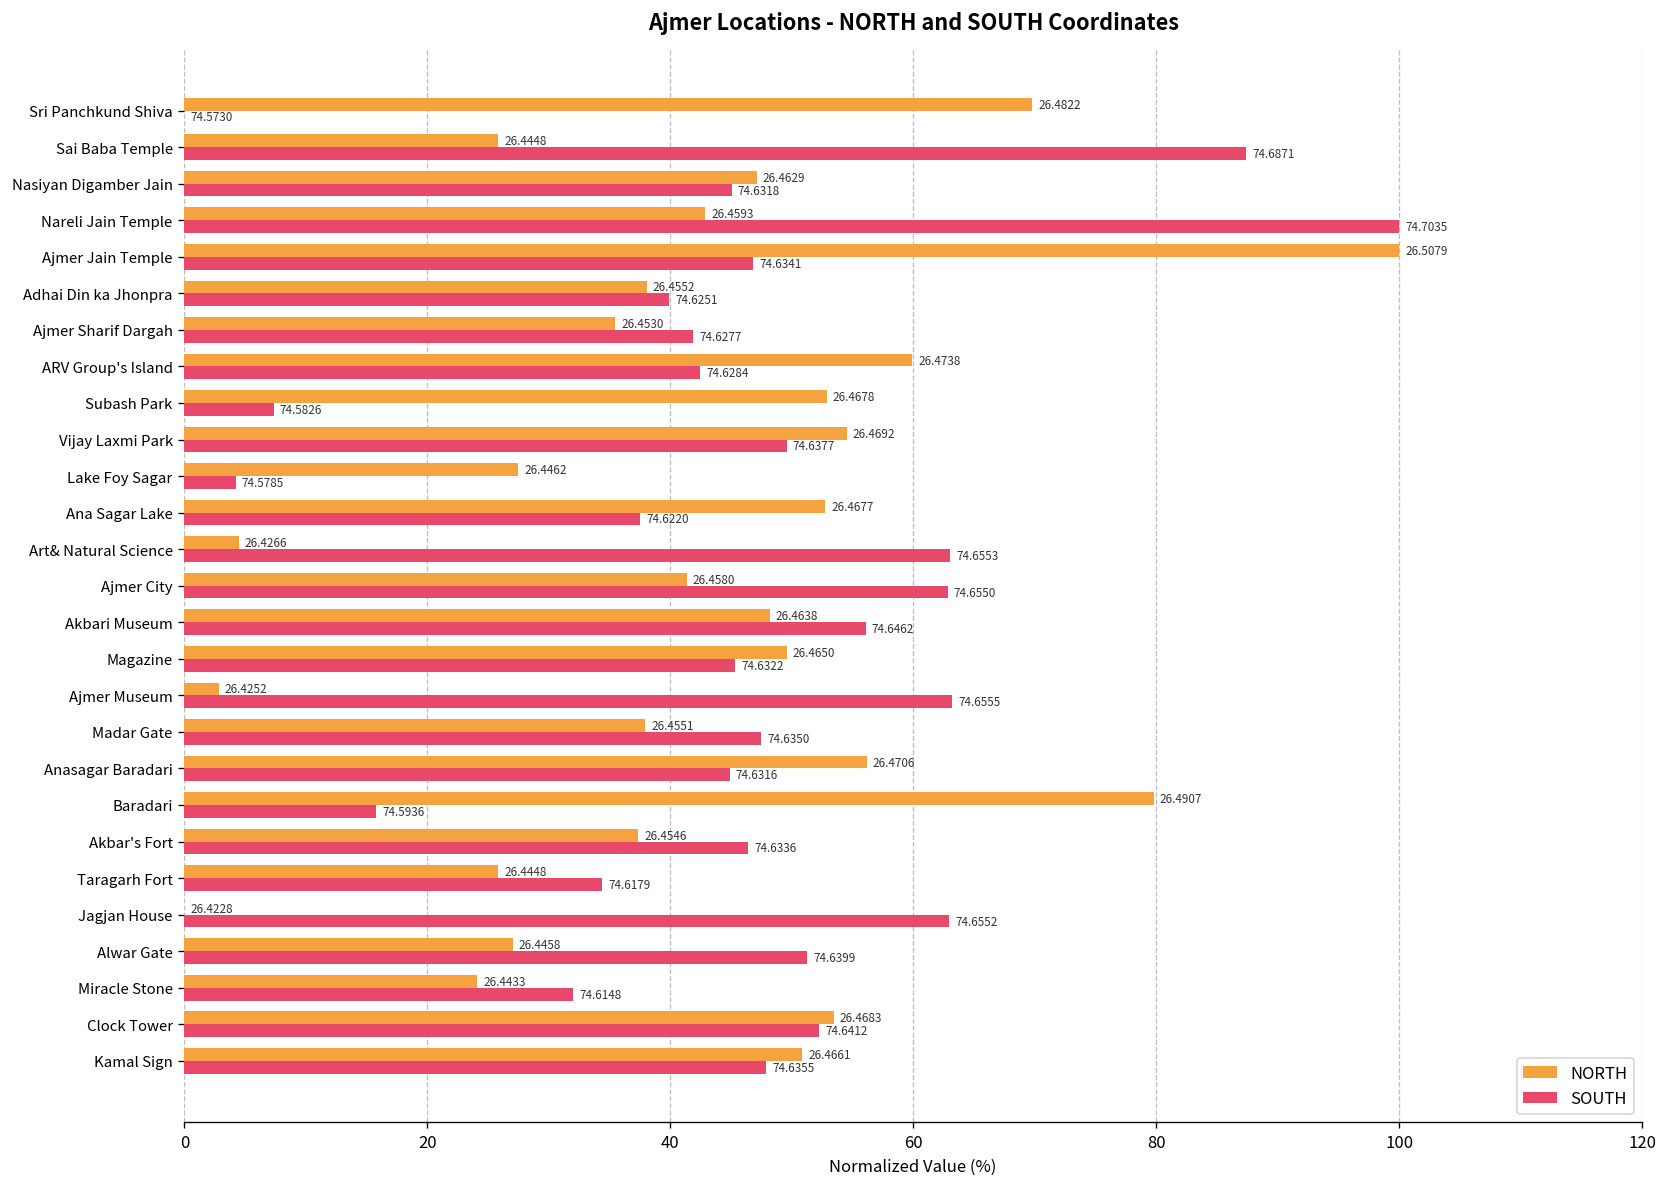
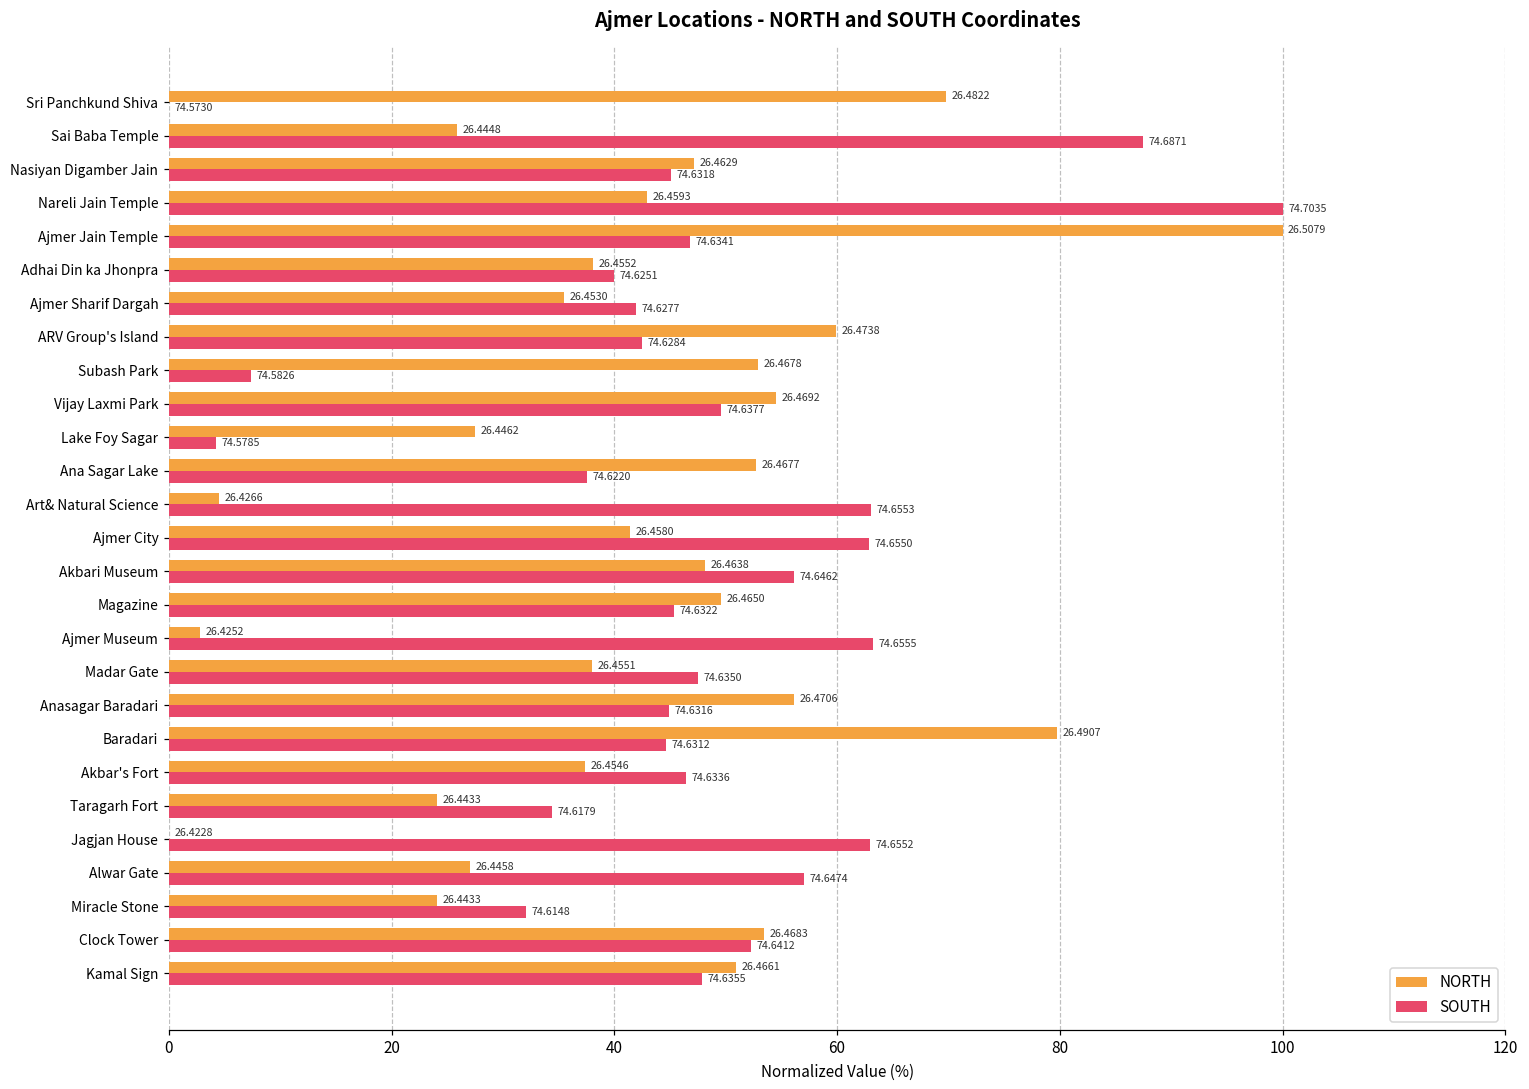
SOUTH, Baradari: 74.5936 -> 74.6312
NORTH, Taragarh Fort: 26.4448 -> 26.4433
SOUTH, Alwar Gate: 74.6399 -> 74.6474
